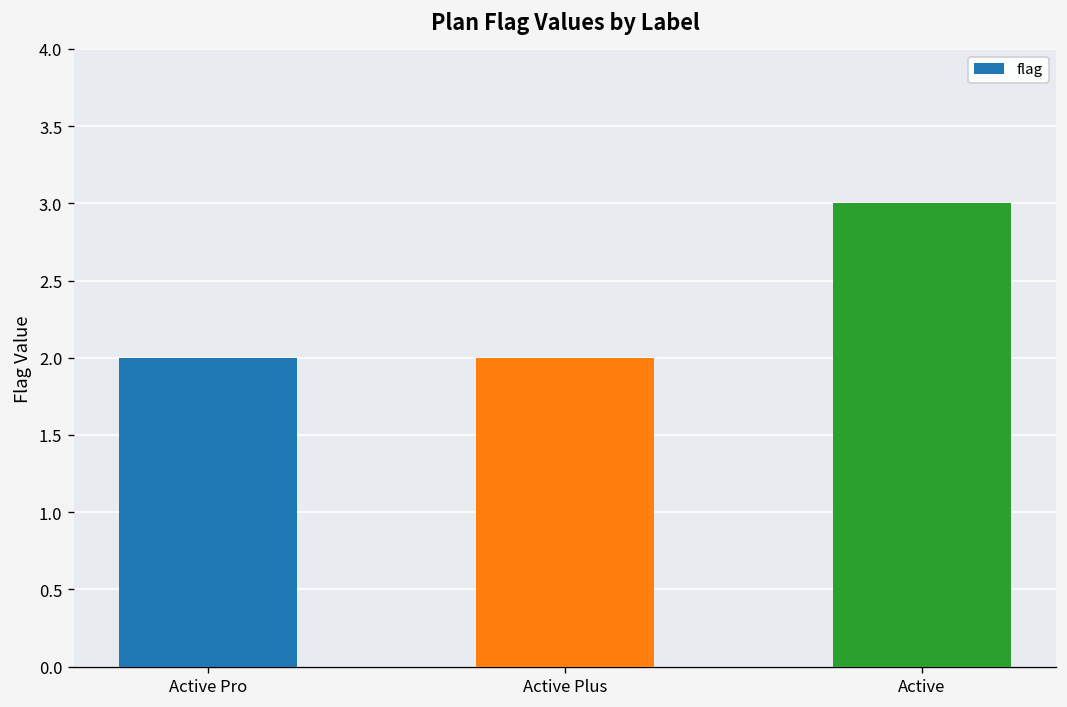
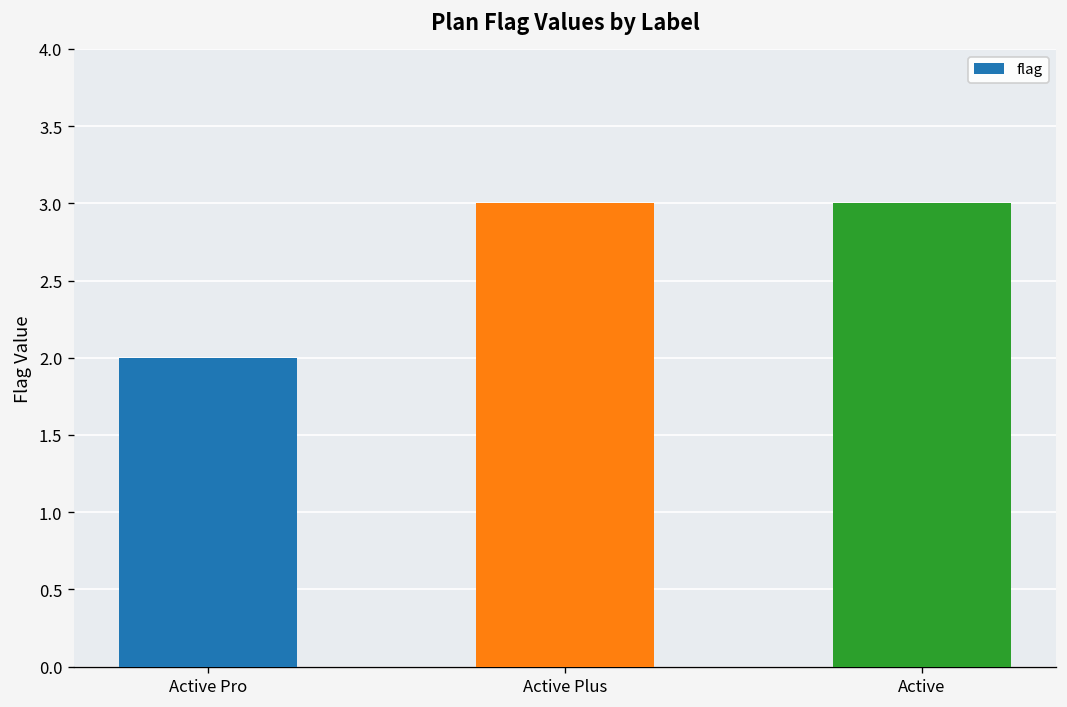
Active Plus: 2 -> 3
